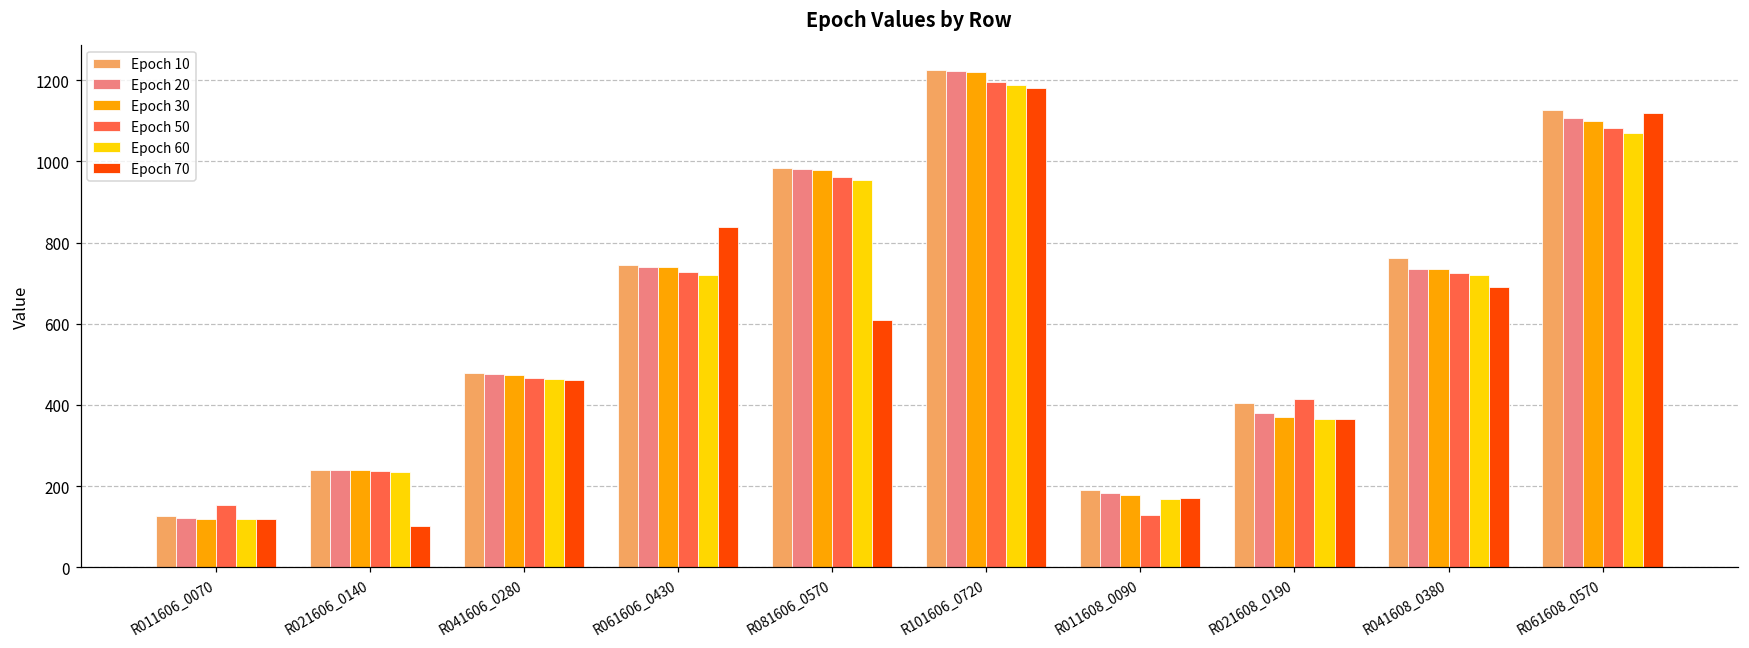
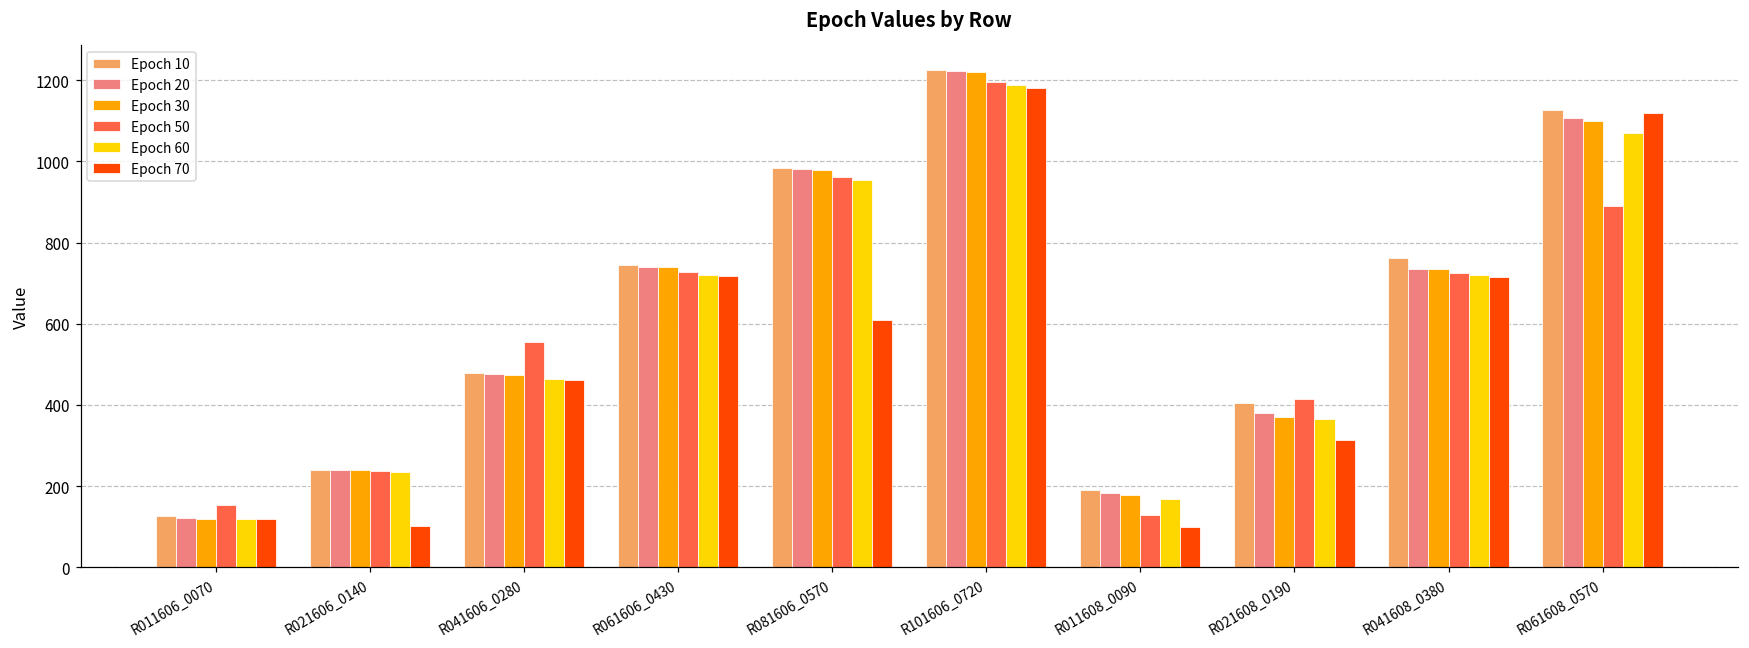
Epoch 50, R041606_0280: 470 -> 550
Epoch 70, R061606_0430: 840 -> 720
Epoch 70, R011608_0090: 170 -> 100
Epoch 70, R021608_0190: 360 -> 310
Epoch 70, R041608_0380: 690 -> 710
Epoch 50, R061608_0570: 1080 -> 890
